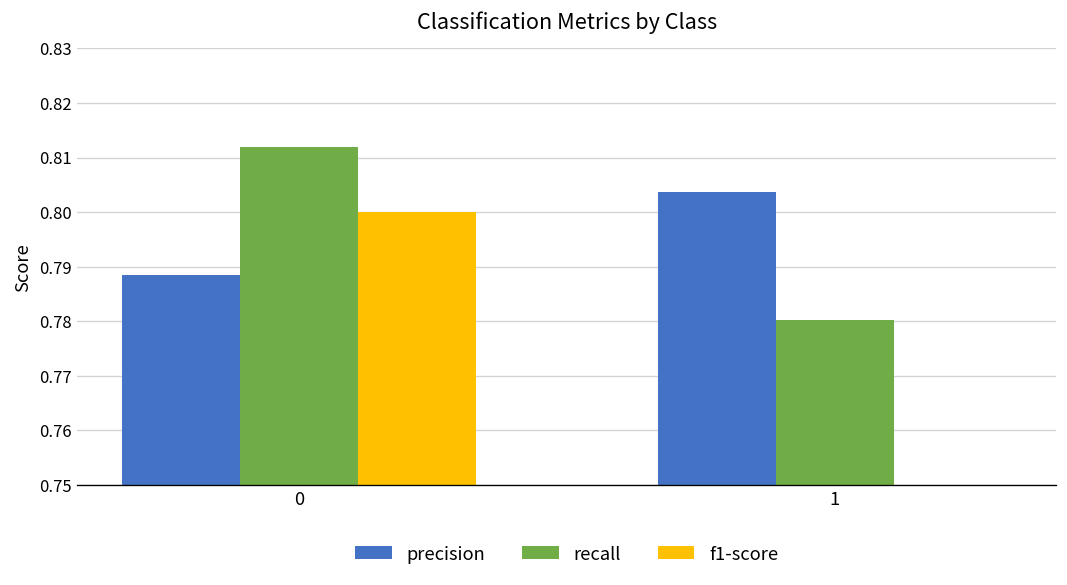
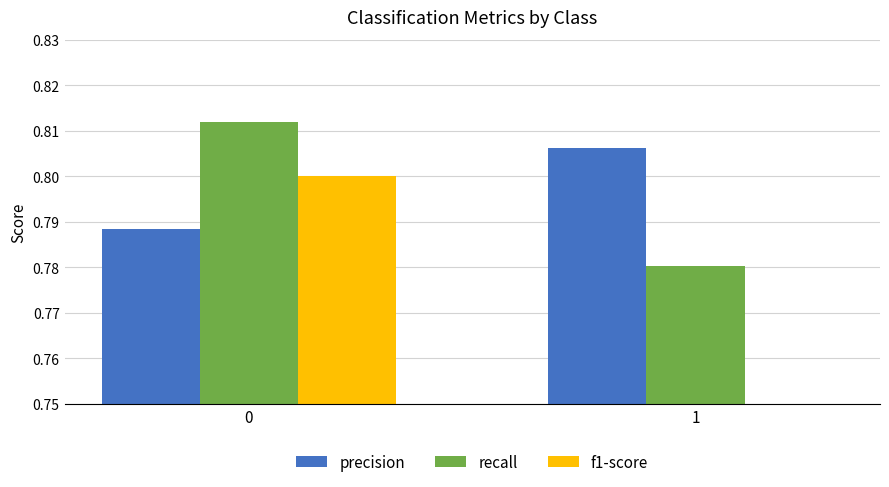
precision, 1: 0.804 -> 0.806
